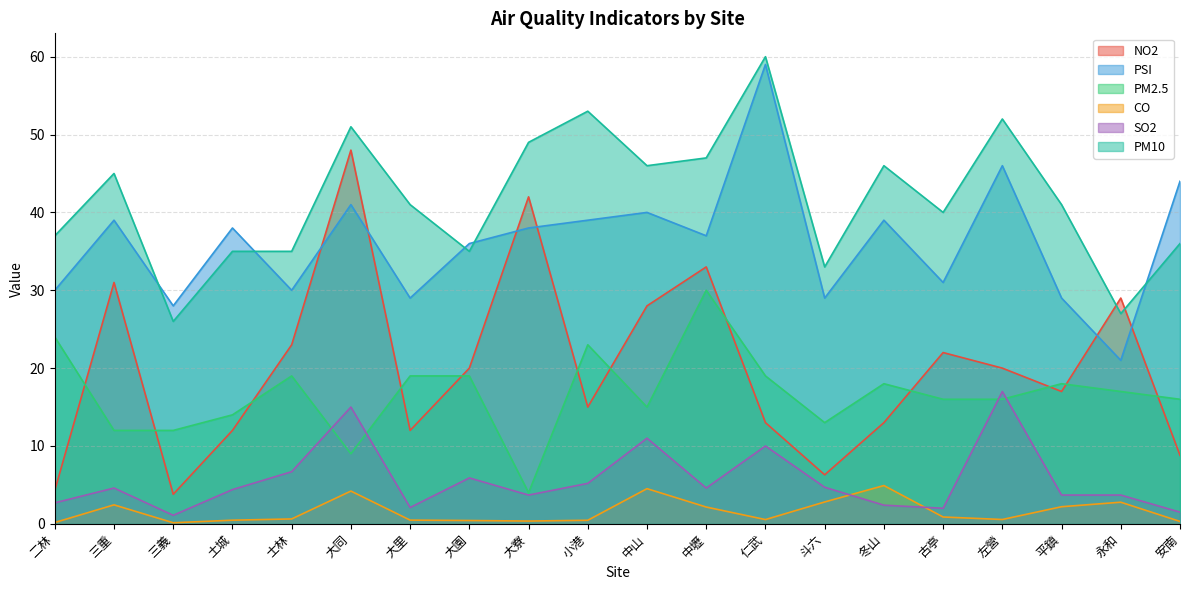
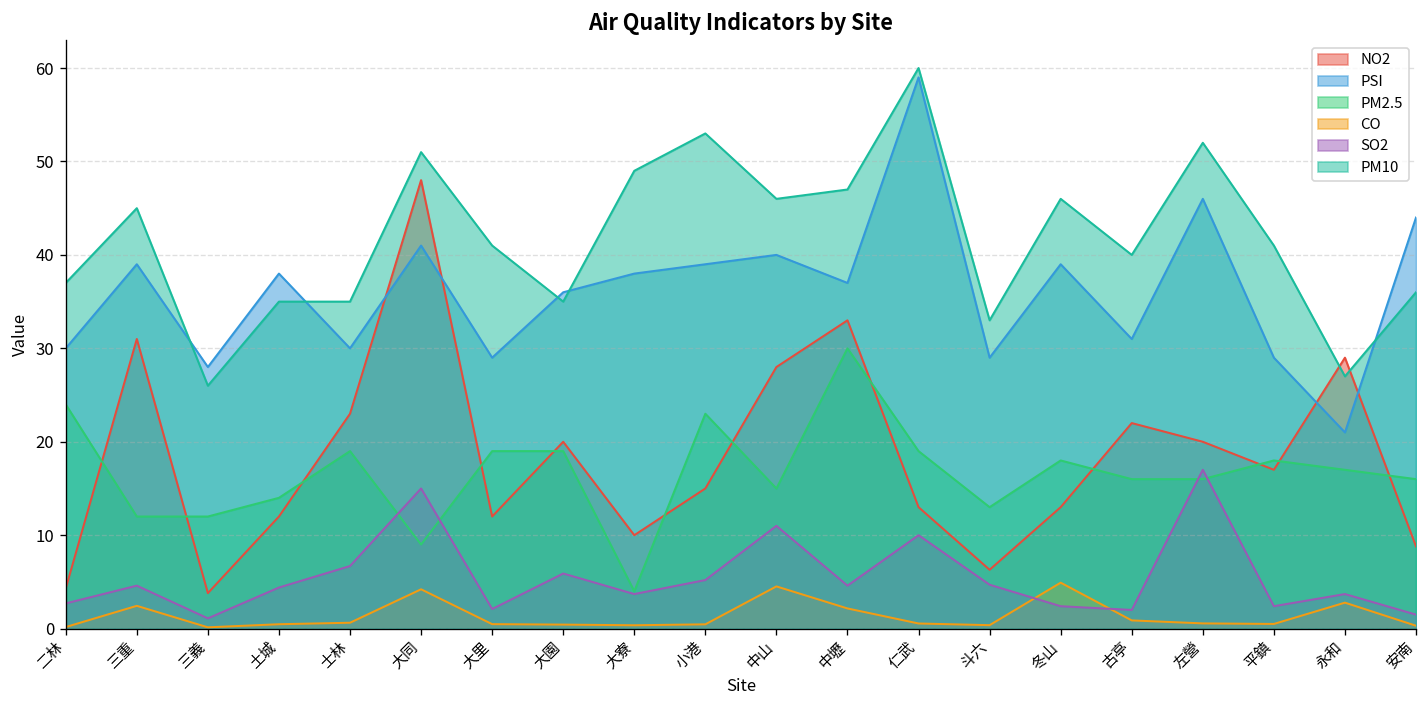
NO2, 大寮: 42 -> 10
CO, 斗六: 3 -> 0
CO, 平鎮: 2 -> 1
SO2, 平鎮: 4 -> 2
